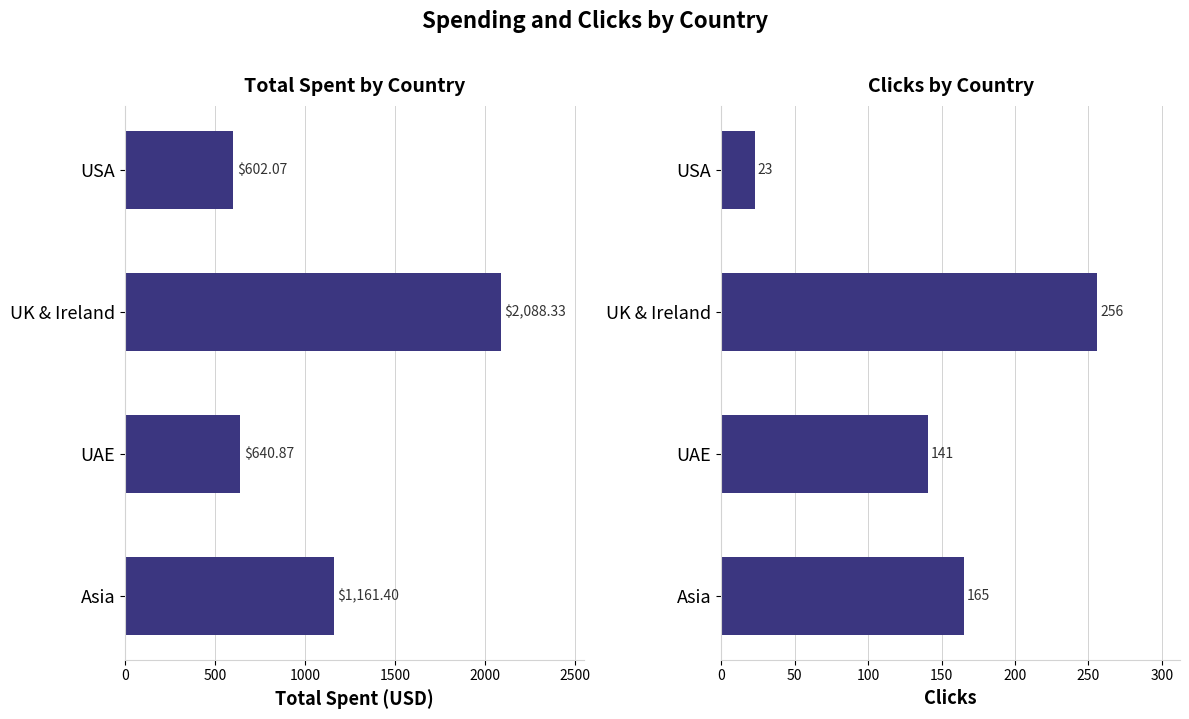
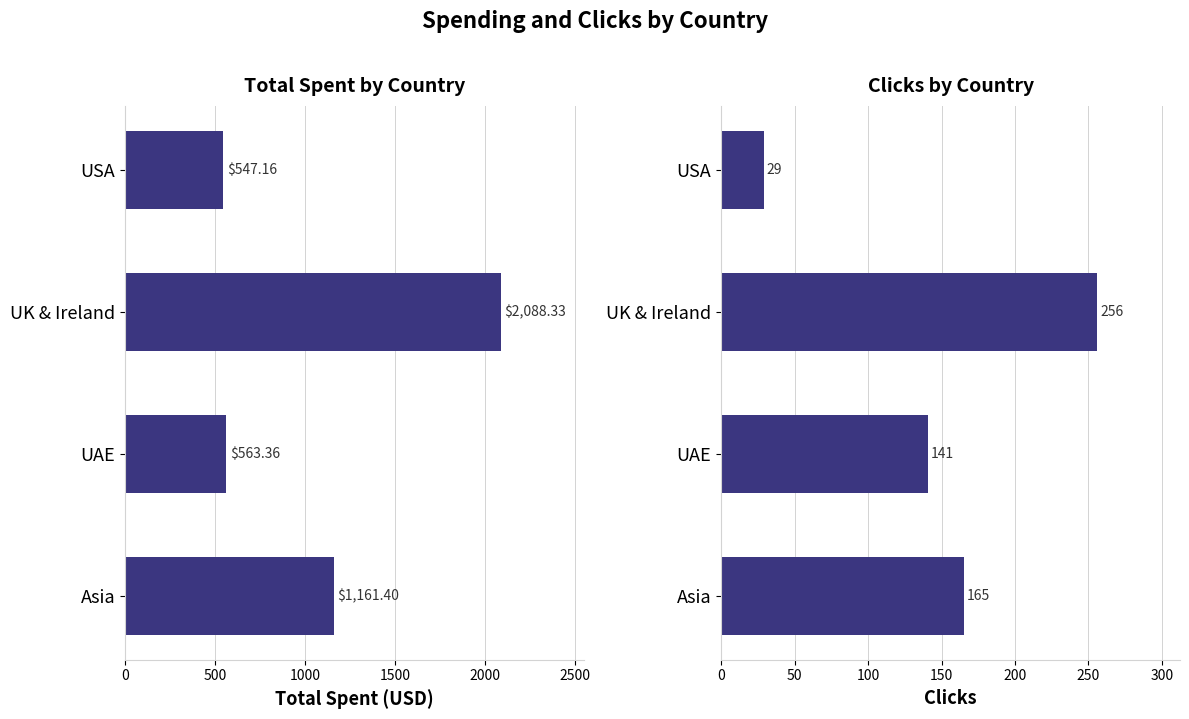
Total Spent by Country, USA: $602.07 -> $547.16
Total Spent by Country, UAE: $640.87 -> $563.36
Clicks by Country, USA: 23 -> 29
